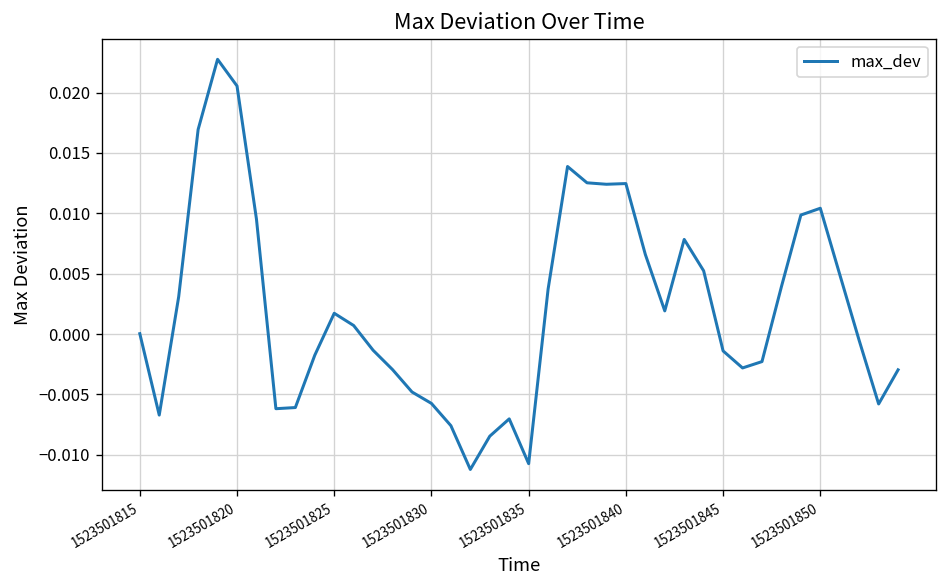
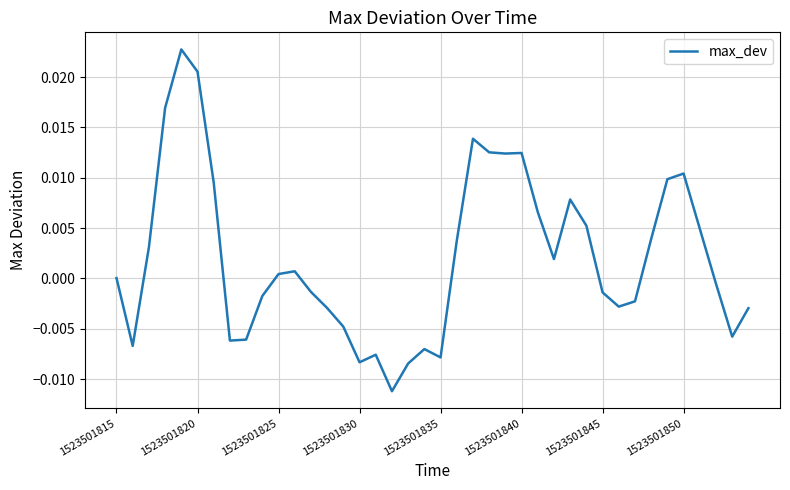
1523501825: 0.0017 -> 0.0004
1523501830: -0.0057 -> -0.0083
1523501835: -0.0107 -> -0.0079
